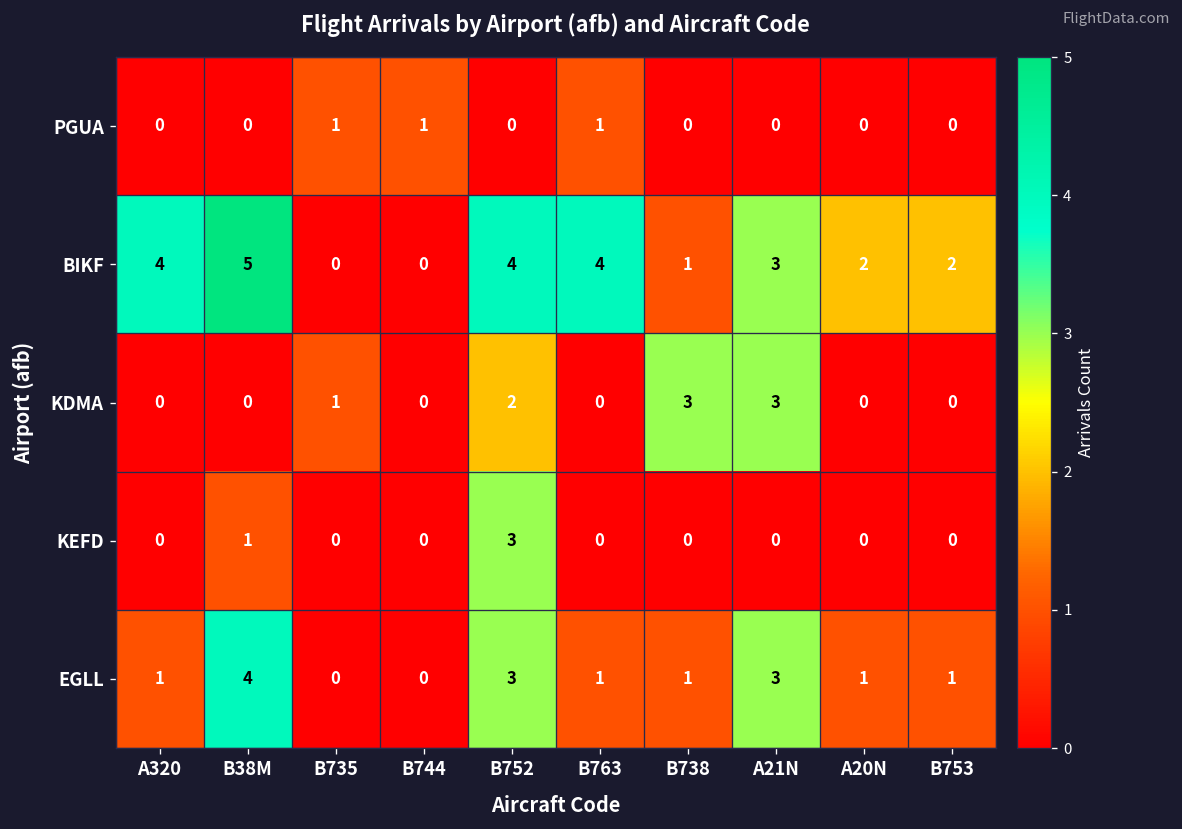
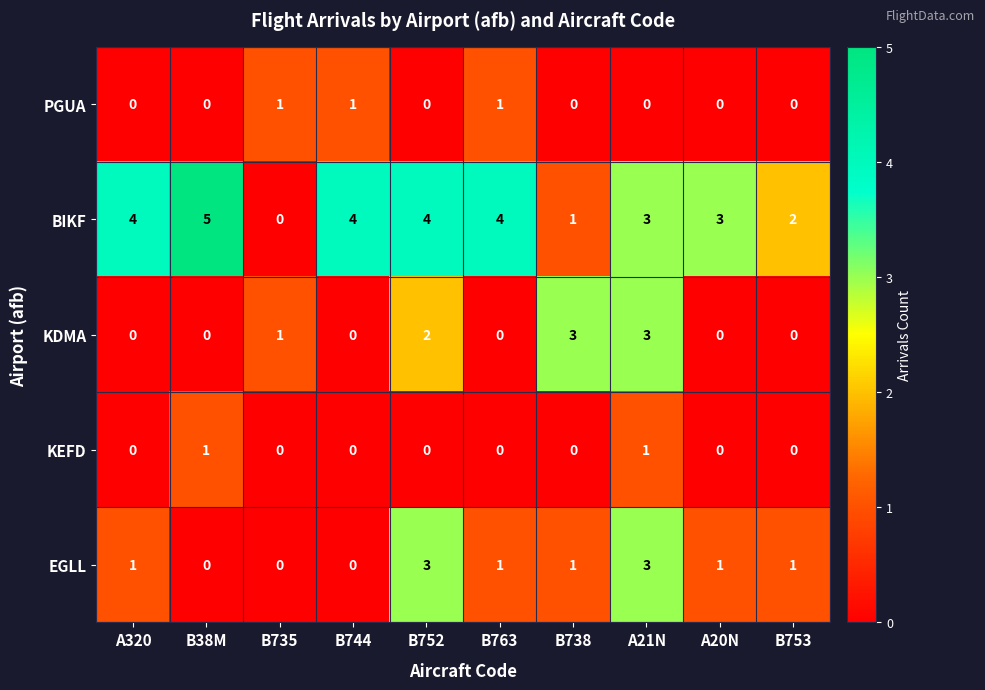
BIKF, B744: 0 -> 4
BIKF, A20N: 2 -> 3
KEFD, B752: 3 -> 0
KEFD, A21N: 0 -> 1
EGLL, B38M: 4 -> 0
